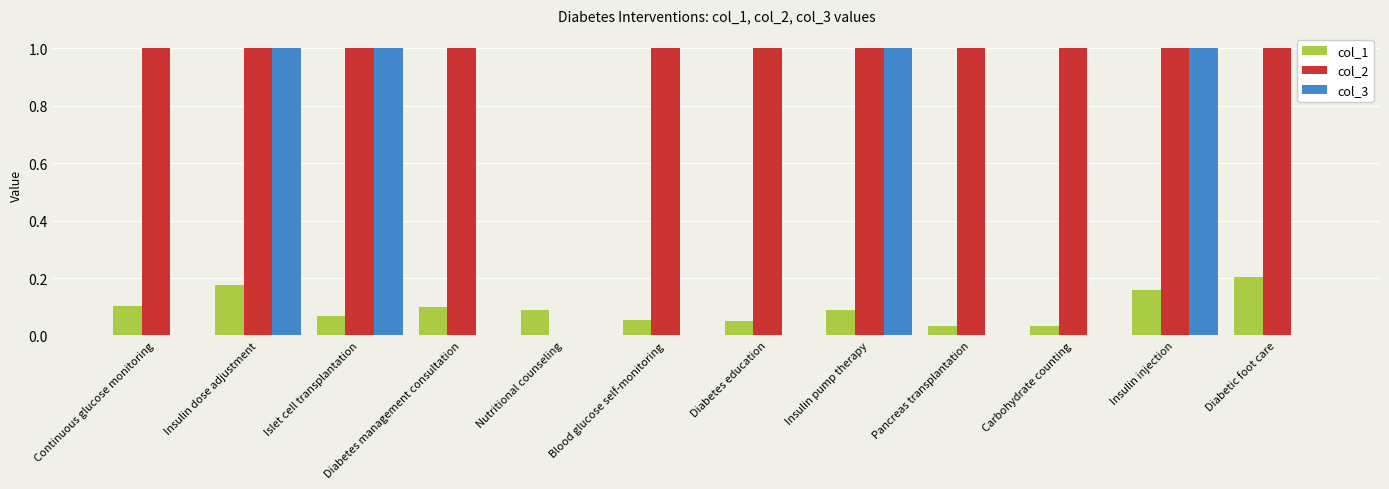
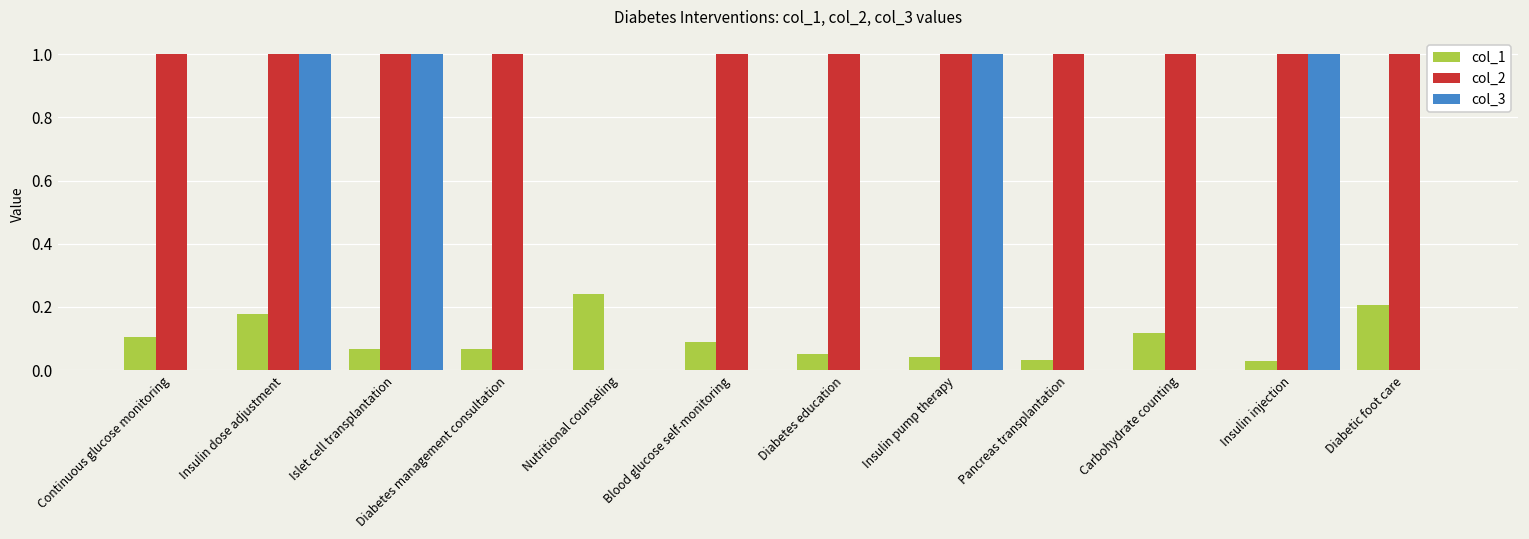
col_1, Diabetes management consultation: 0.10 -> 0.07
col_1, Nutritional counseling: 0.09 -> 0.24
col_1, Blood glucose self-monitoring: 0.05 -> 0.09
col_1, Insulin pump therapy: 0.09 -> 0.04
col_1, Carbohydrate counting: 0.03 -> 0.12
col_1, Insulin injection: 0.16 -> 0.03
